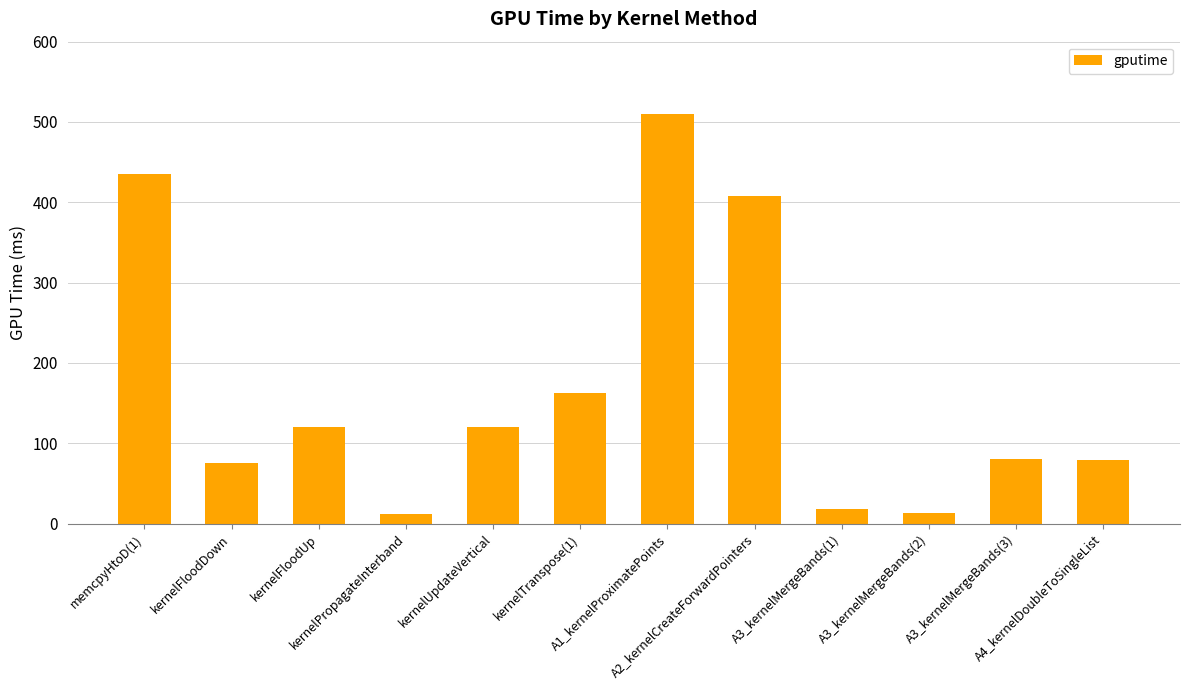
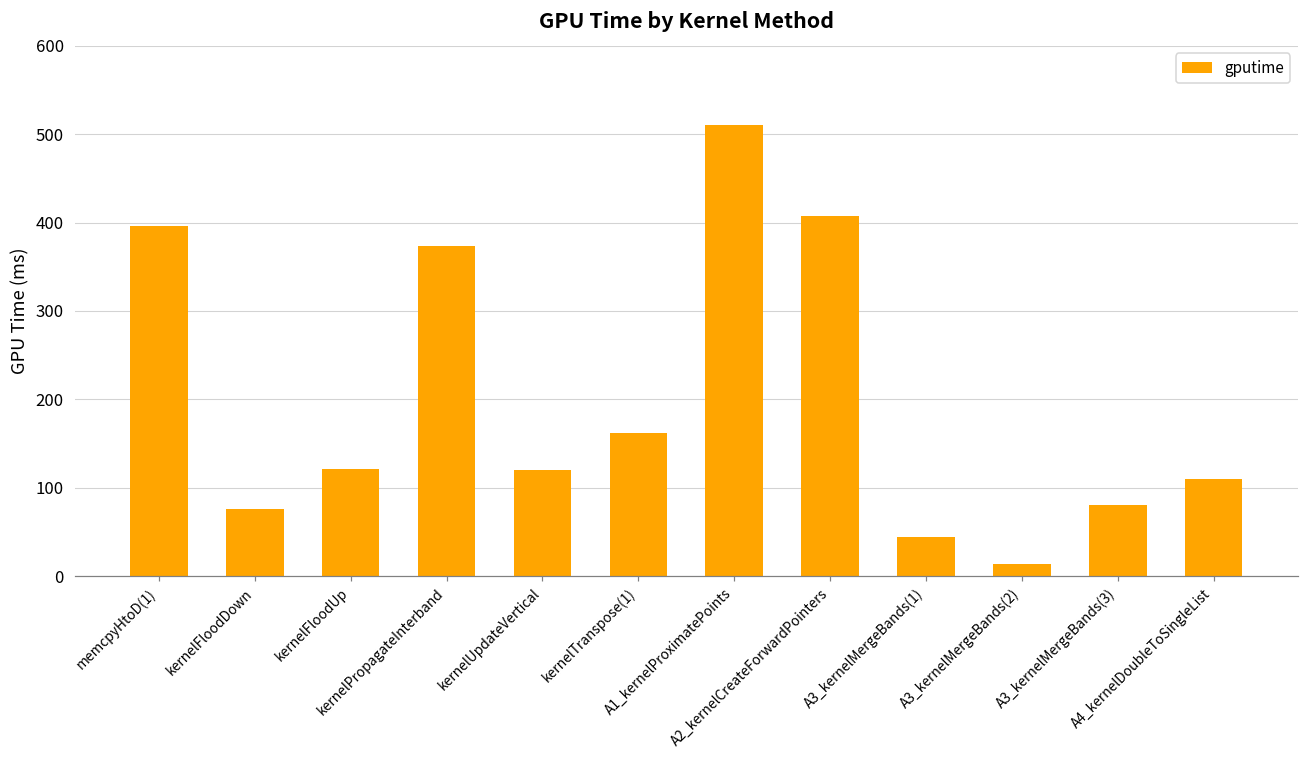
memcpyHtoD(1): 440 -> 400
kernelPropagateInterband: 10 -> 370
A3_kernelMergeBands(1): 20 -> 40
A4_kernelDoubleToSingleList: 80 -> 110
